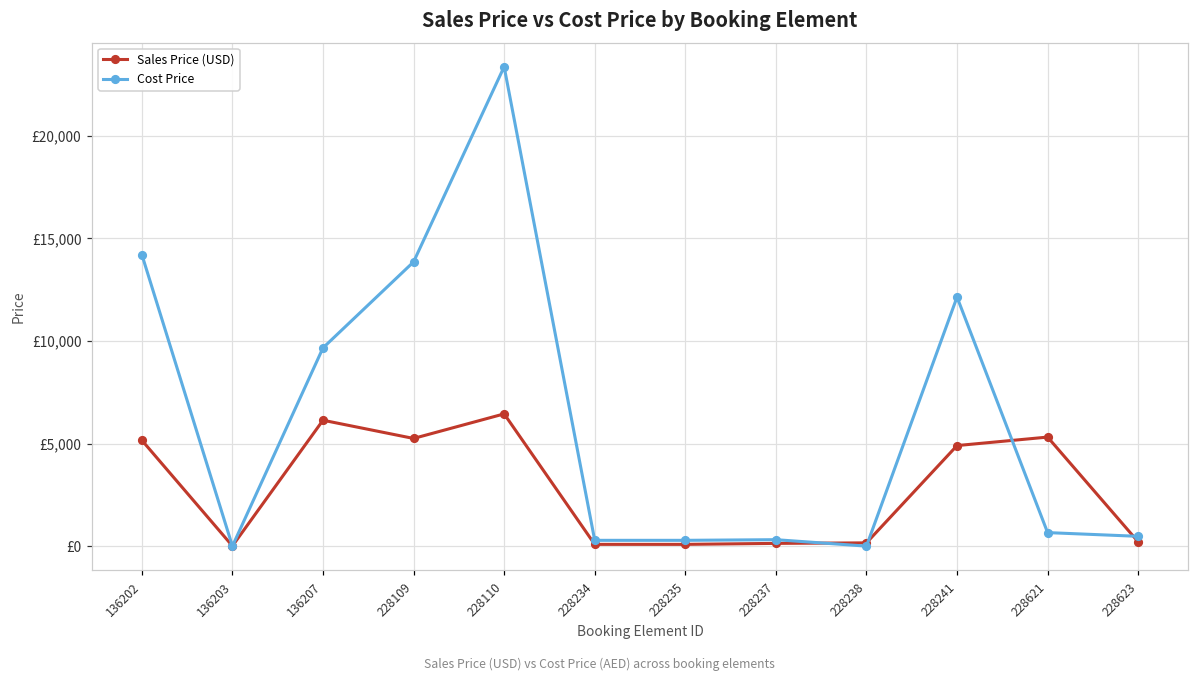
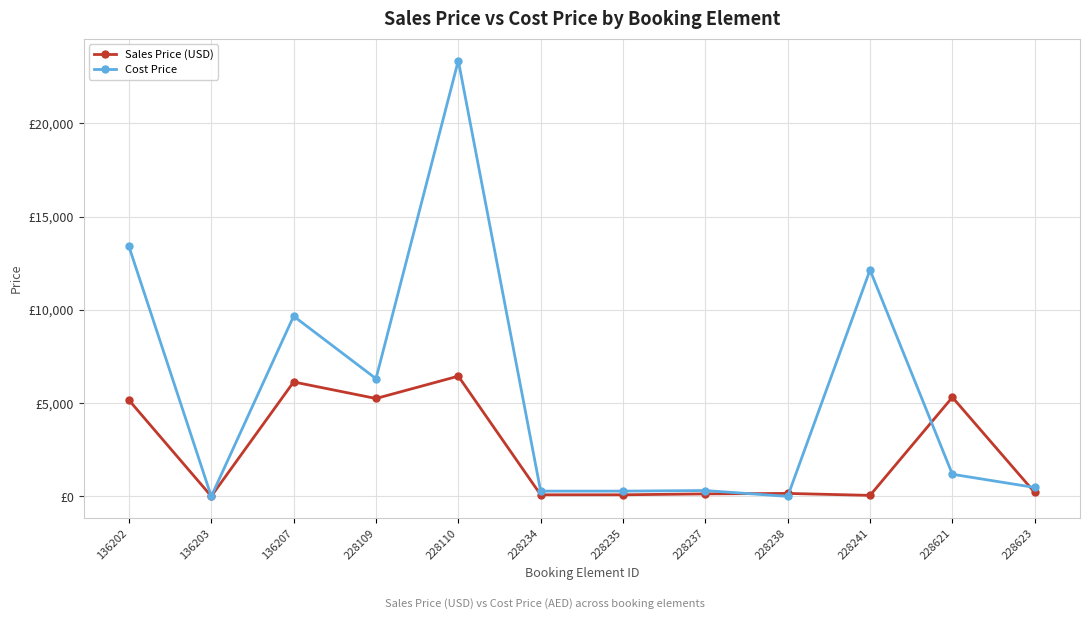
Cost Price, 136202: £14,200 -> £13,400
Cost Price, 228109: £13,900 -> £6,300
Sales Price (USD), 228241: £4,900 -> £100
Cost Price, 228621: £700 -> £1,200
